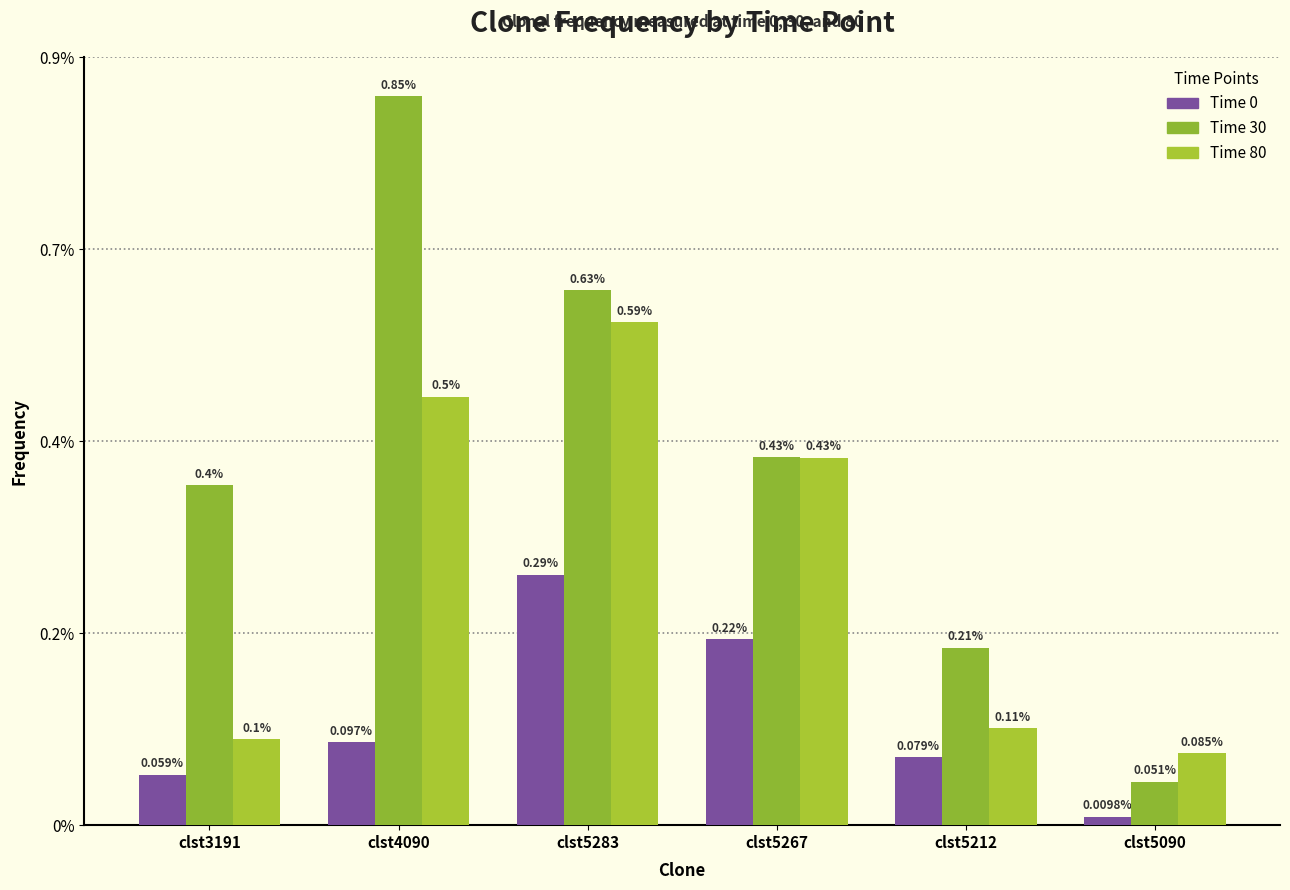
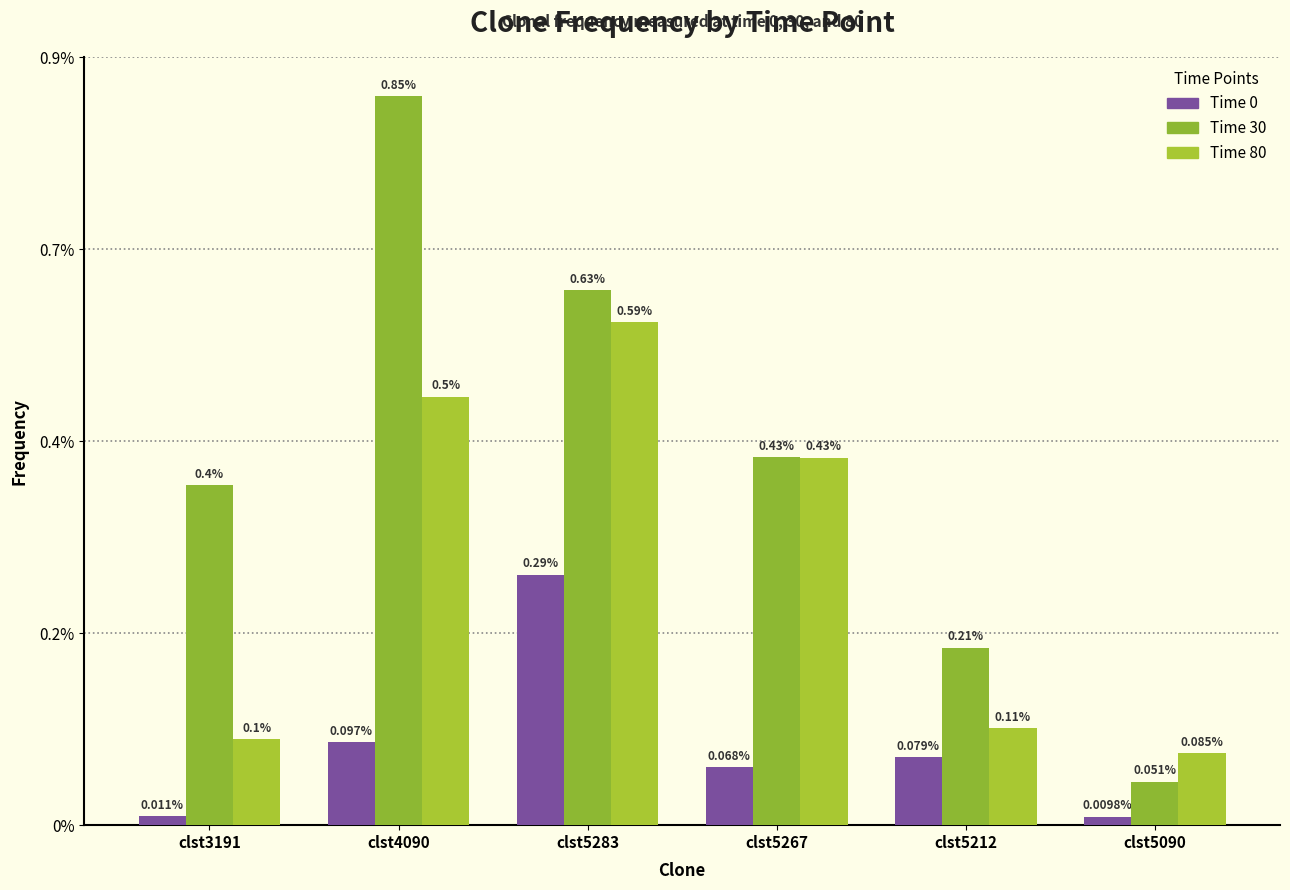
Time 0, clst3191: 0.059% -> 0.011%
Time 0, clst5267: 0.22% -> 0.068%
